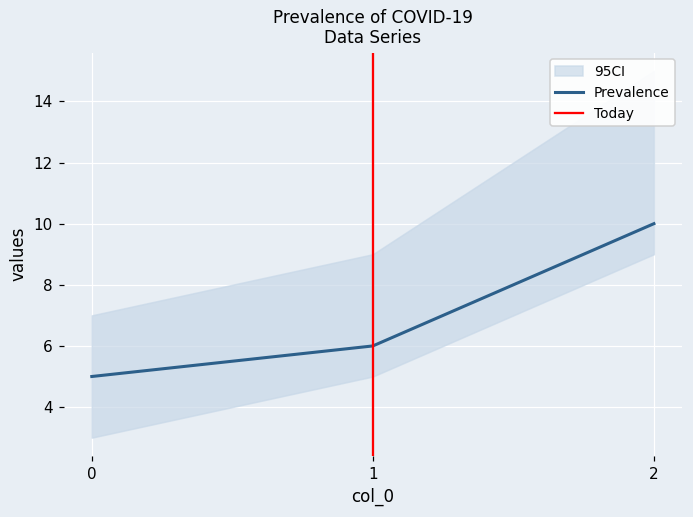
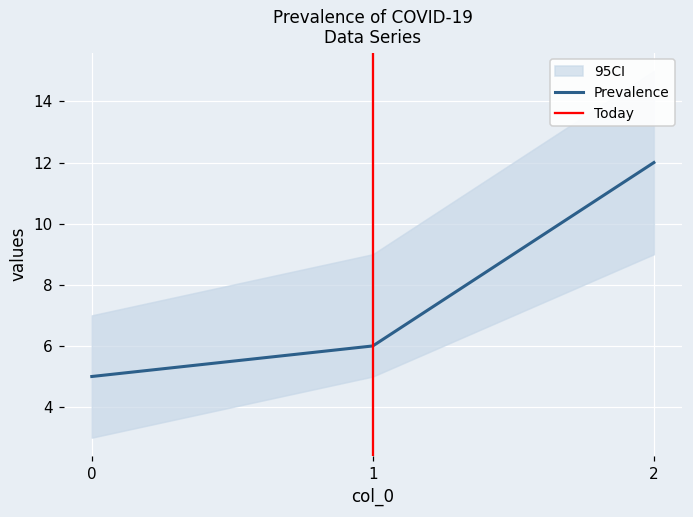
Prevalence, 2: 10 -> 12
